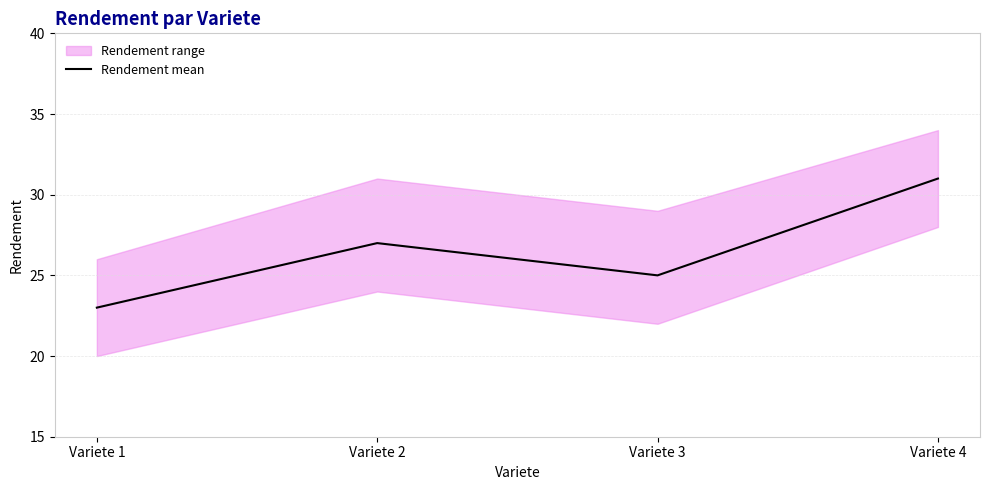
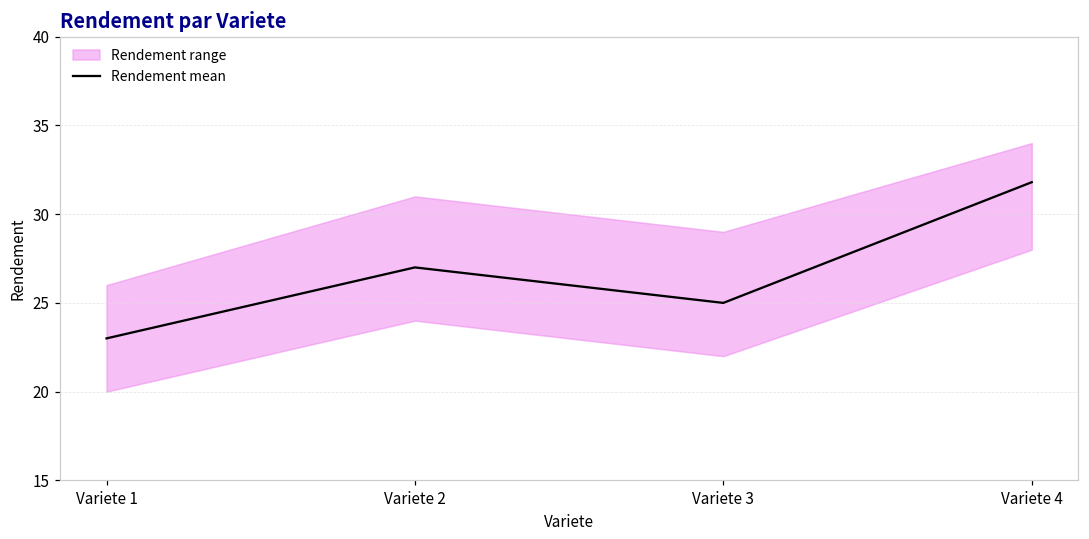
Rendement mean, Variete 4: 31.0 -> 31.8
